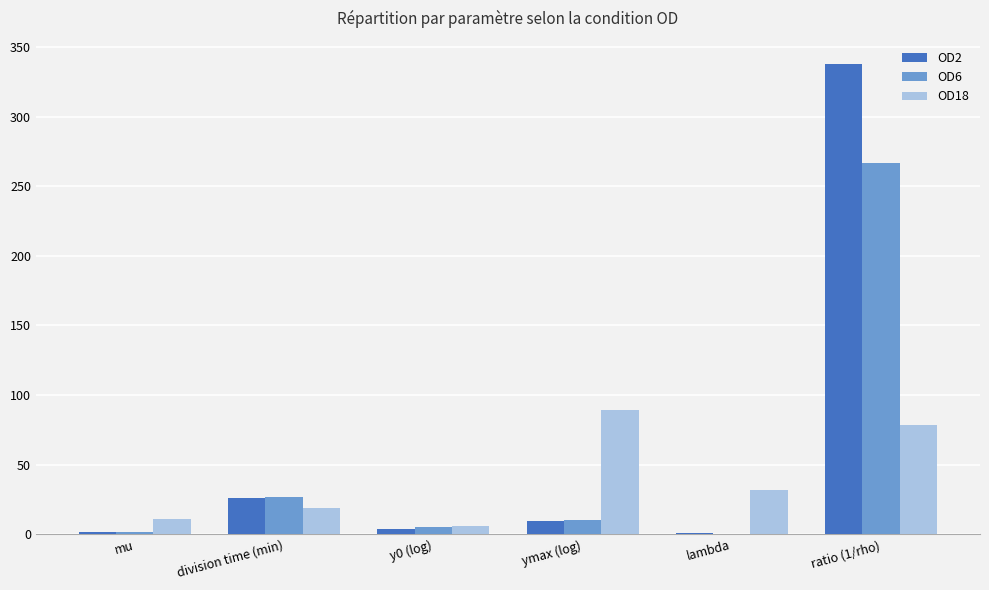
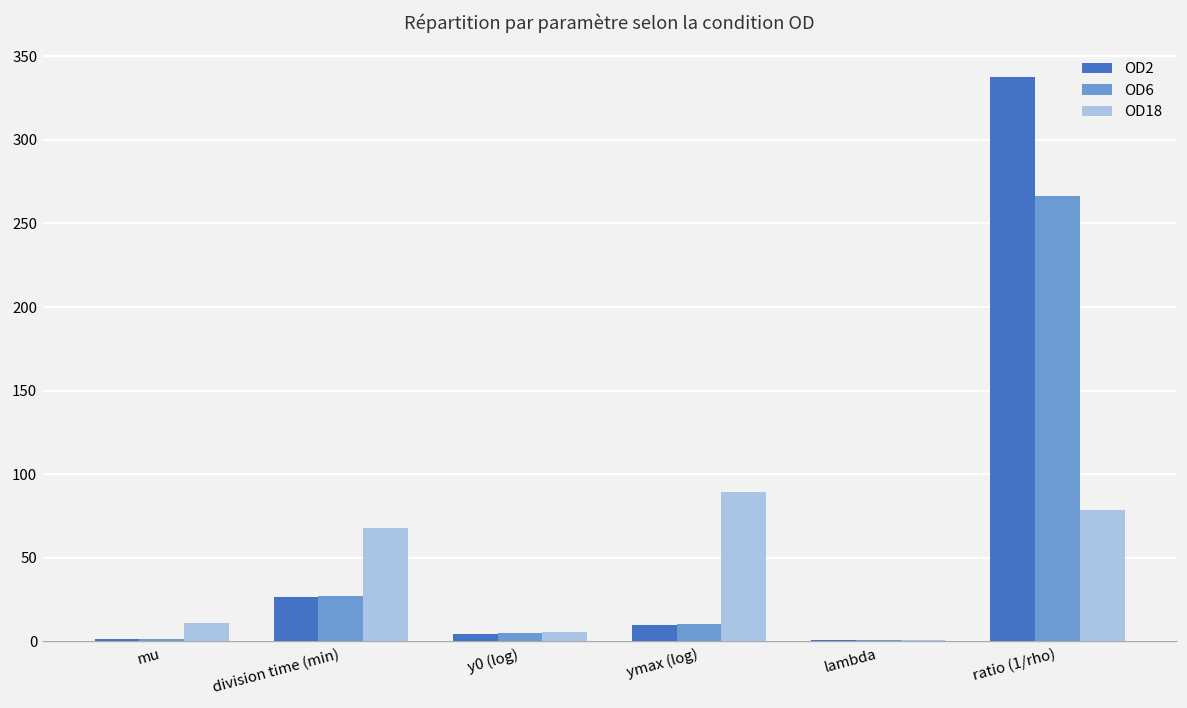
OD18, division time (min): 19 -> 68
OD18, lambda: 32 -> 1
